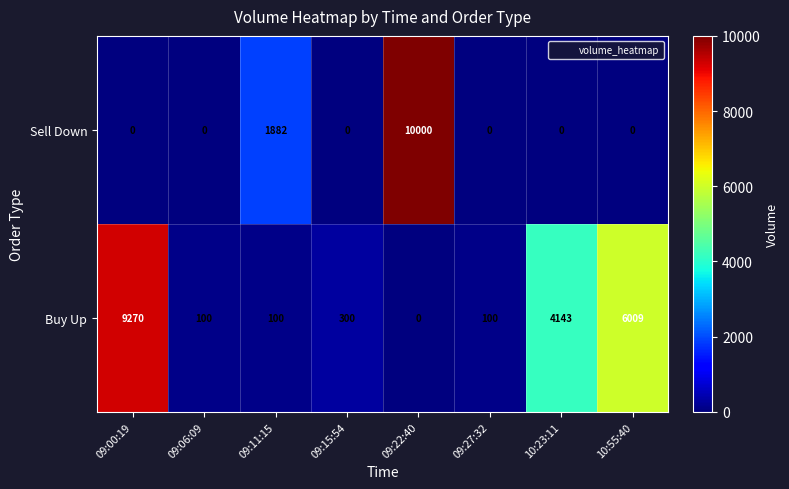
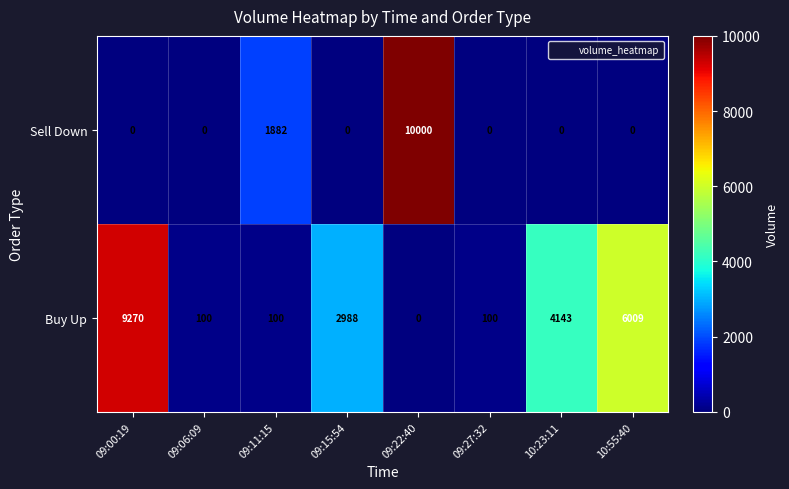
Buy Up, 09:15:54: 300 -> 2988
